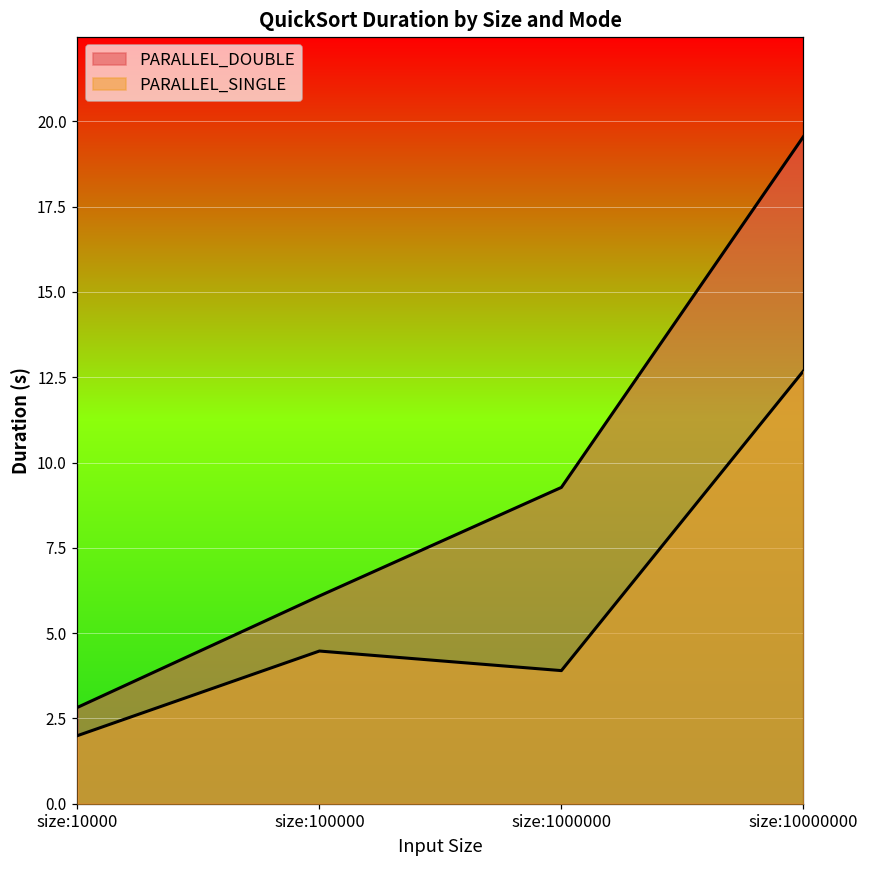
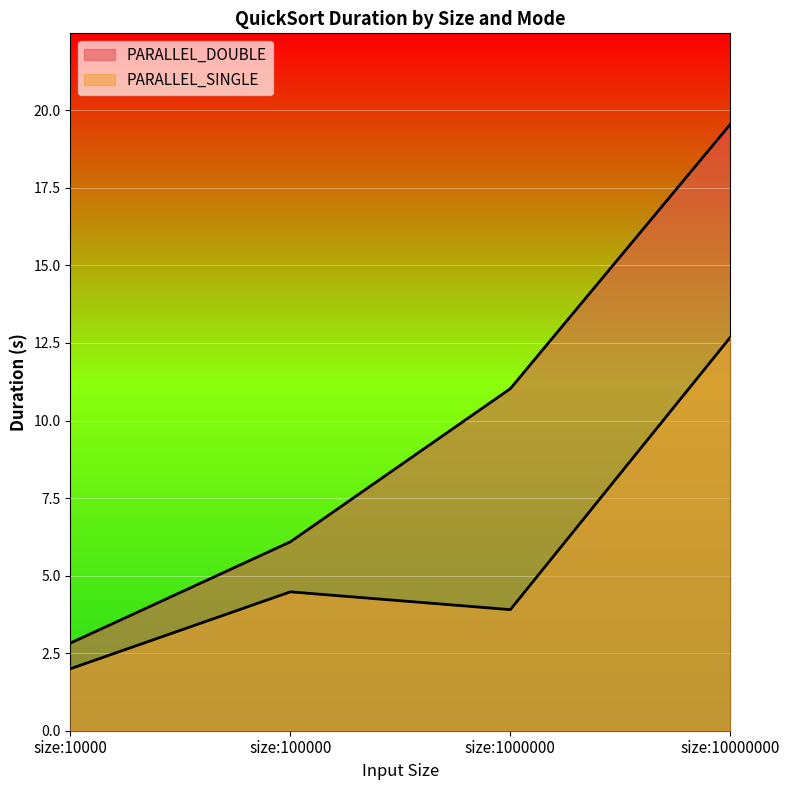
PARALLEL_DOUBLE, size:1000000: 9.3 -> 11.0
